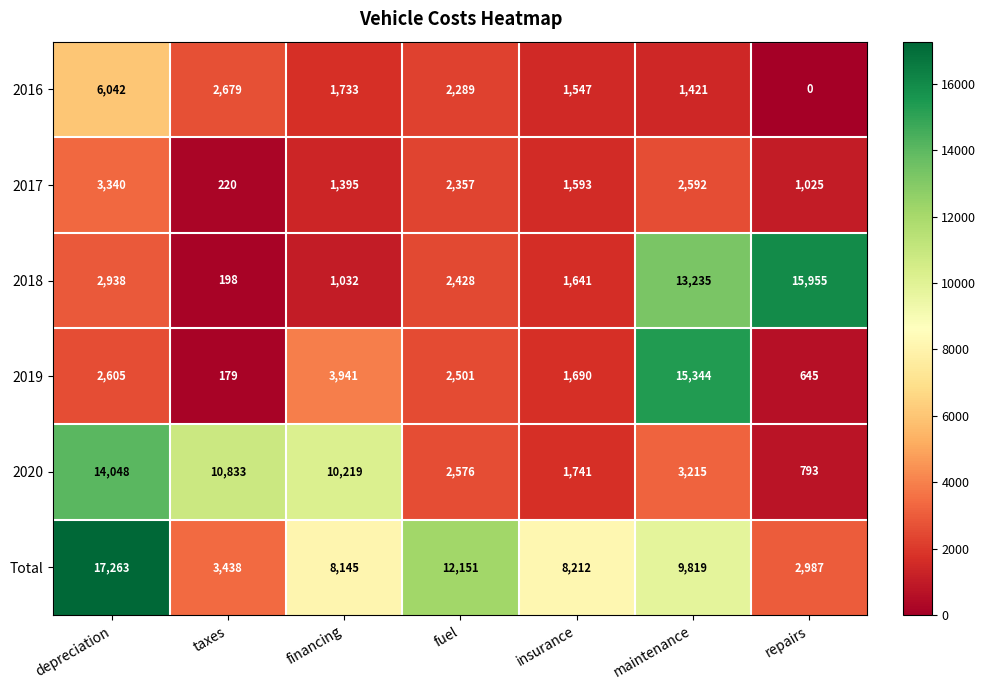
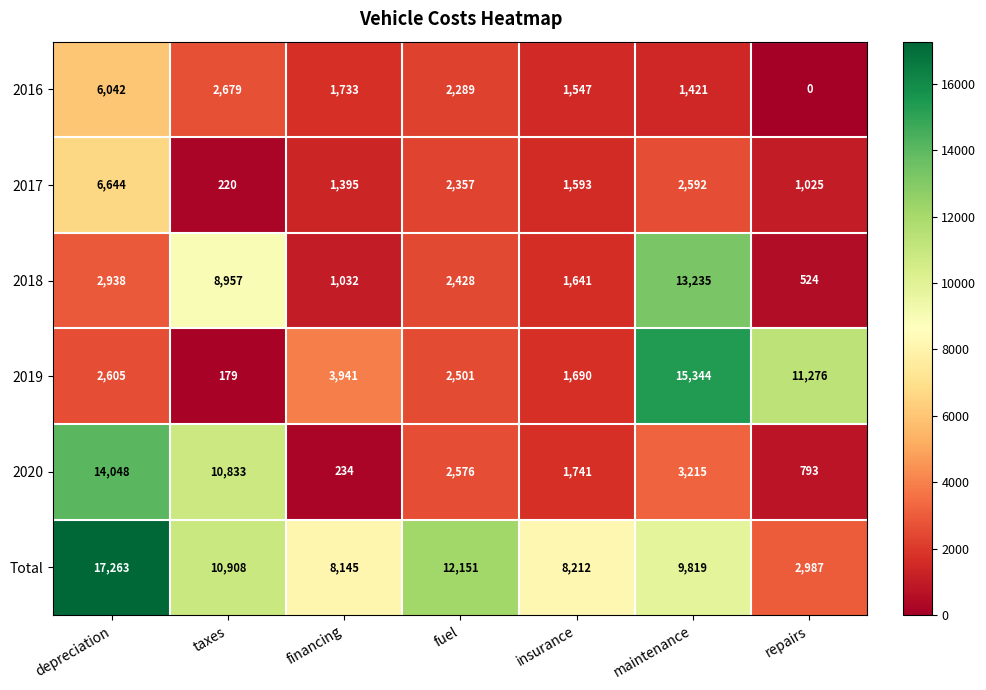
2017, depreciation: 3,340 -> 6,644
2018, taxes: 198 -> 8,957
2018, repairs: 15,955 -> 524
2019, repairs: 645 -> 11,276
2020, financing: 10,219 -> 234
Total, taxes: 3,438 -> 10,908
